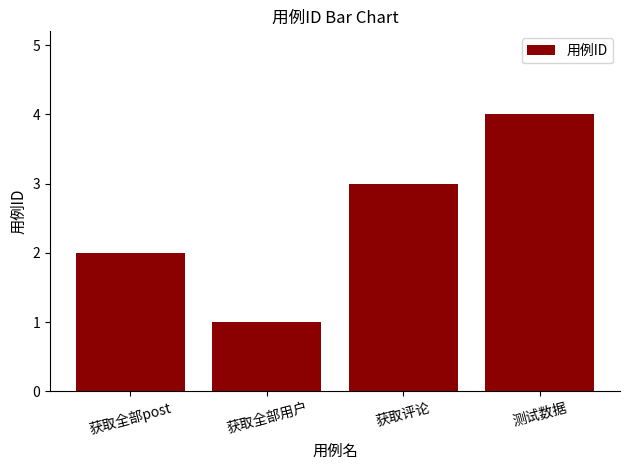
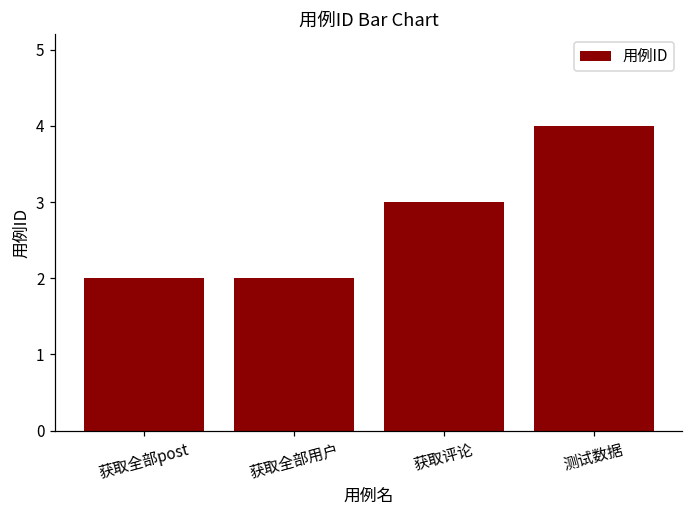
获取全部用户: 1 -> 2
